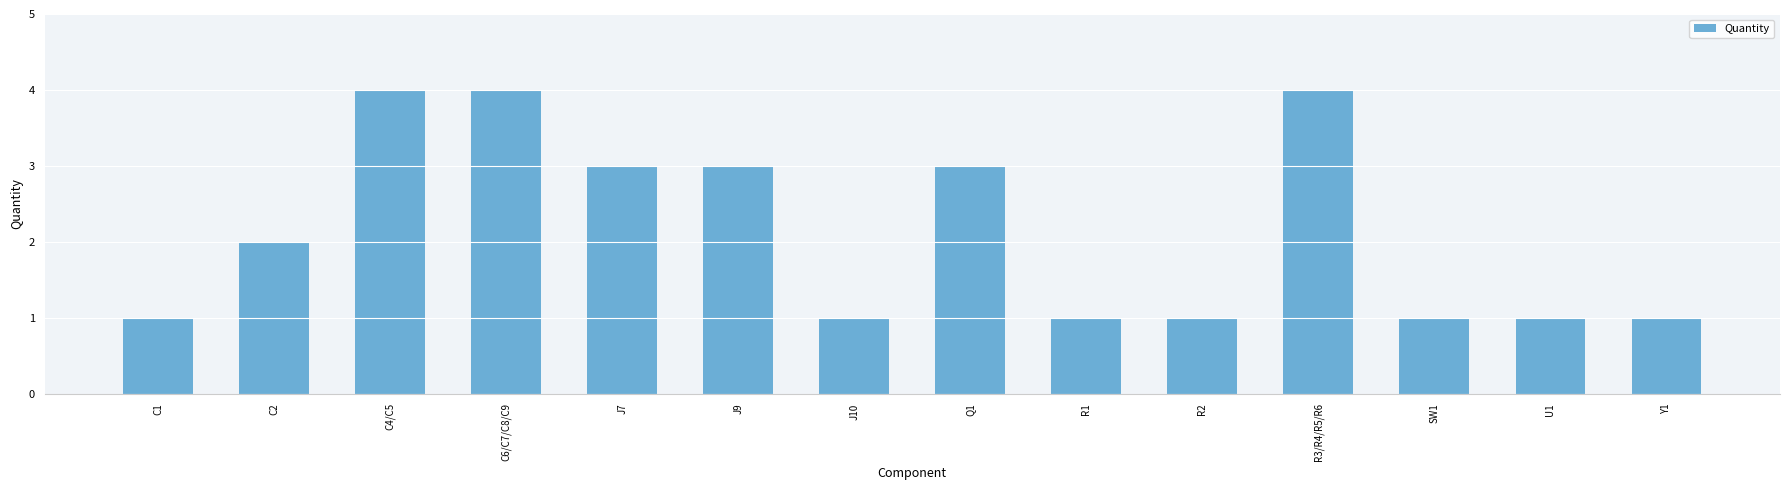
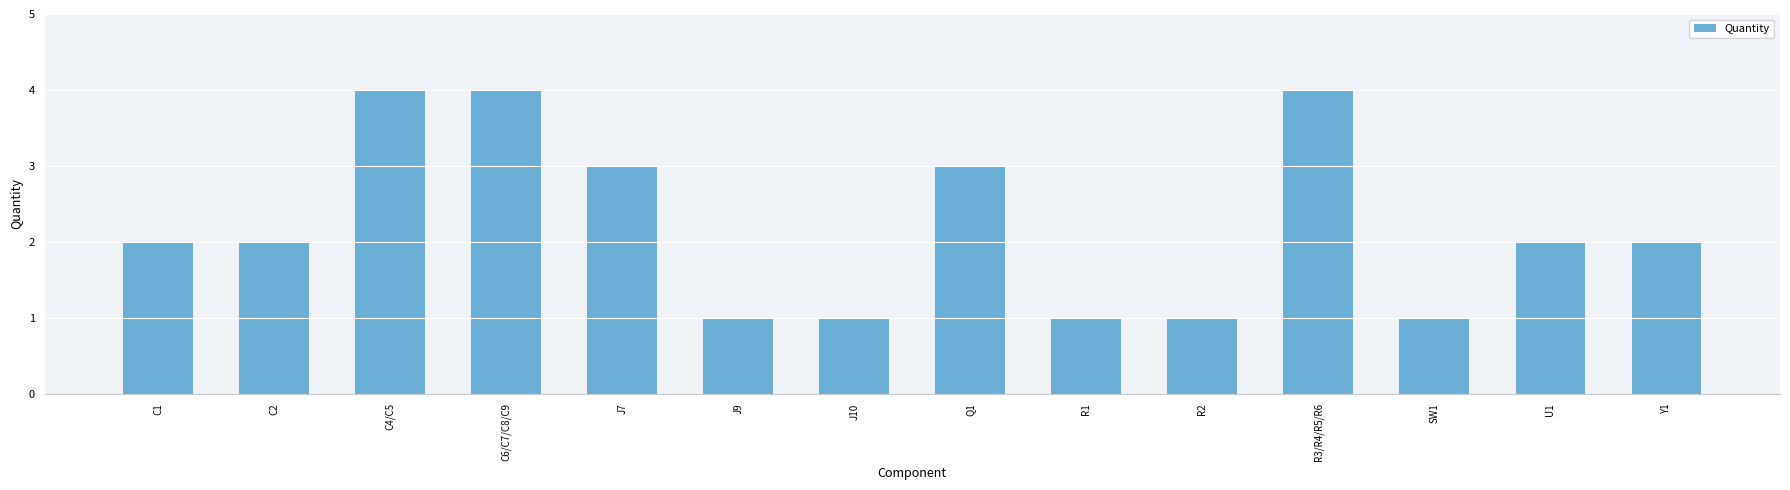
C1: 1 -> 2
J9: 3 -> 1
U1: 1 -> 2
Y1: 1 -> 2
